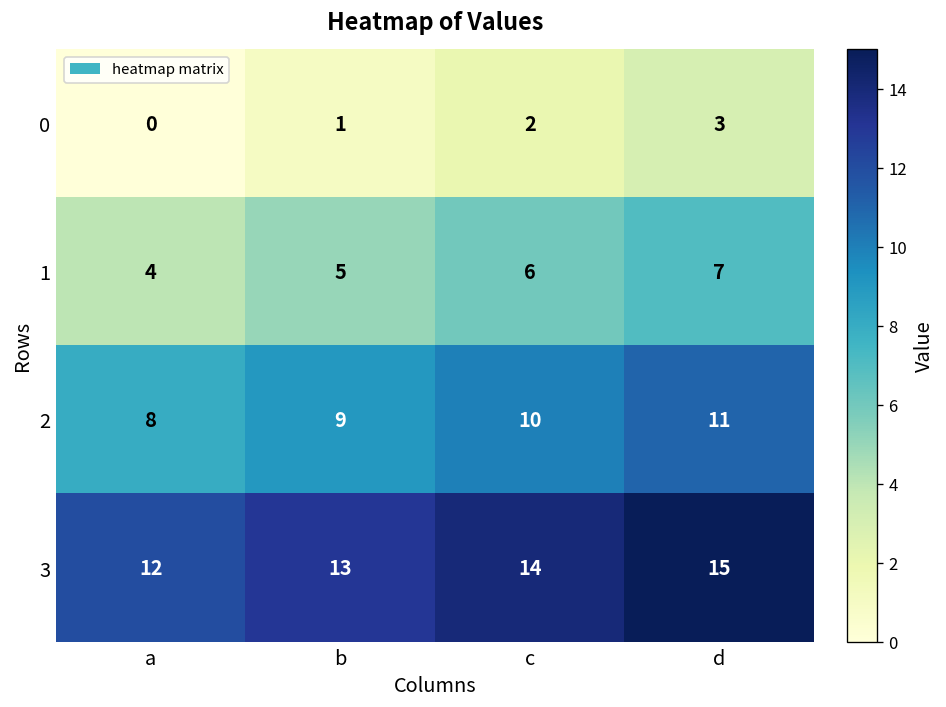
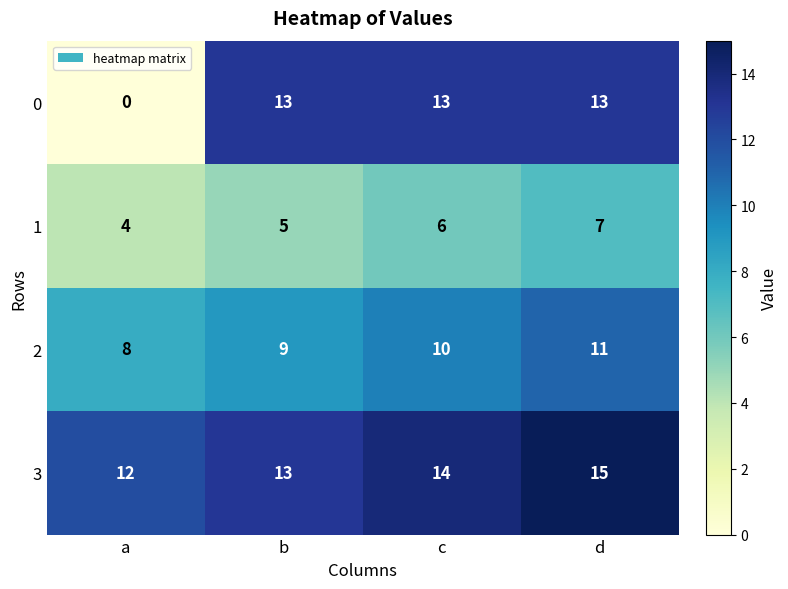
0, b: 1 -> 13
0, c: 2 -> 13
0, d: 3 -> 13
